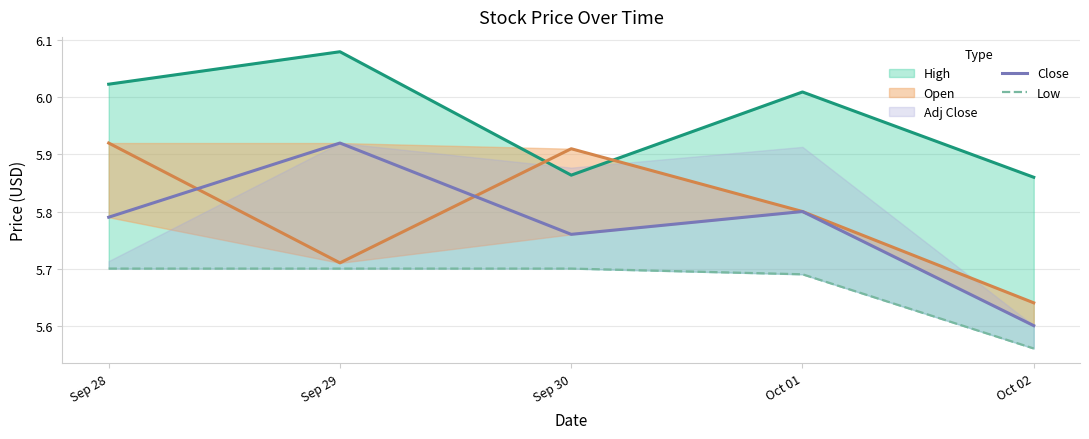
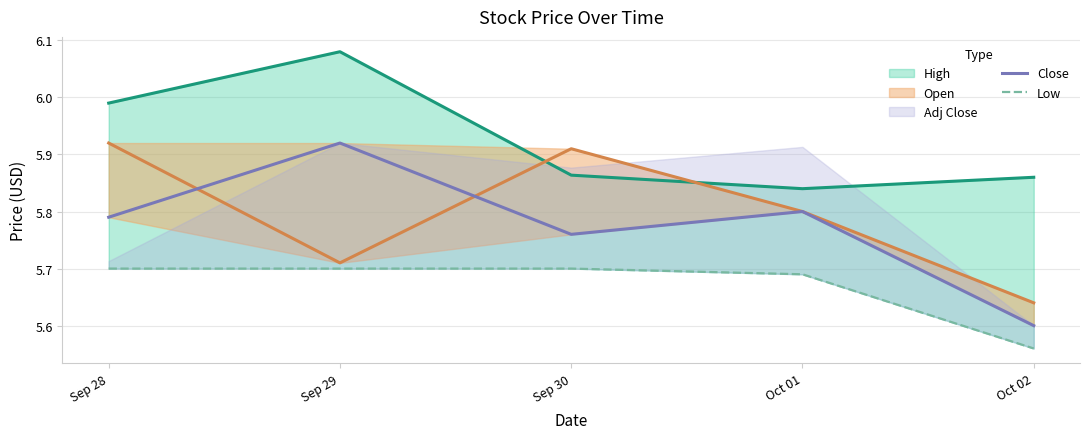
High, Sep 28: 6.02 -> 5.99
High, Oct 01: 6.01 -> 5.84
